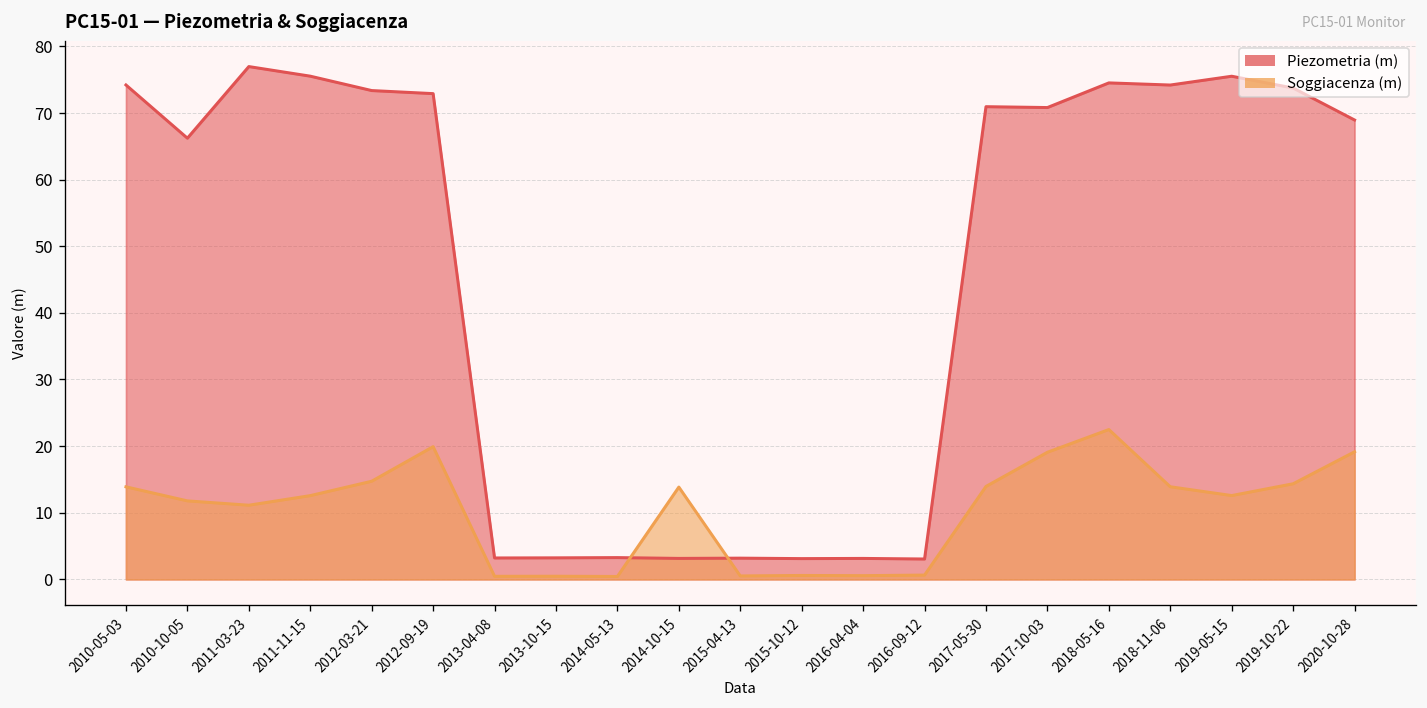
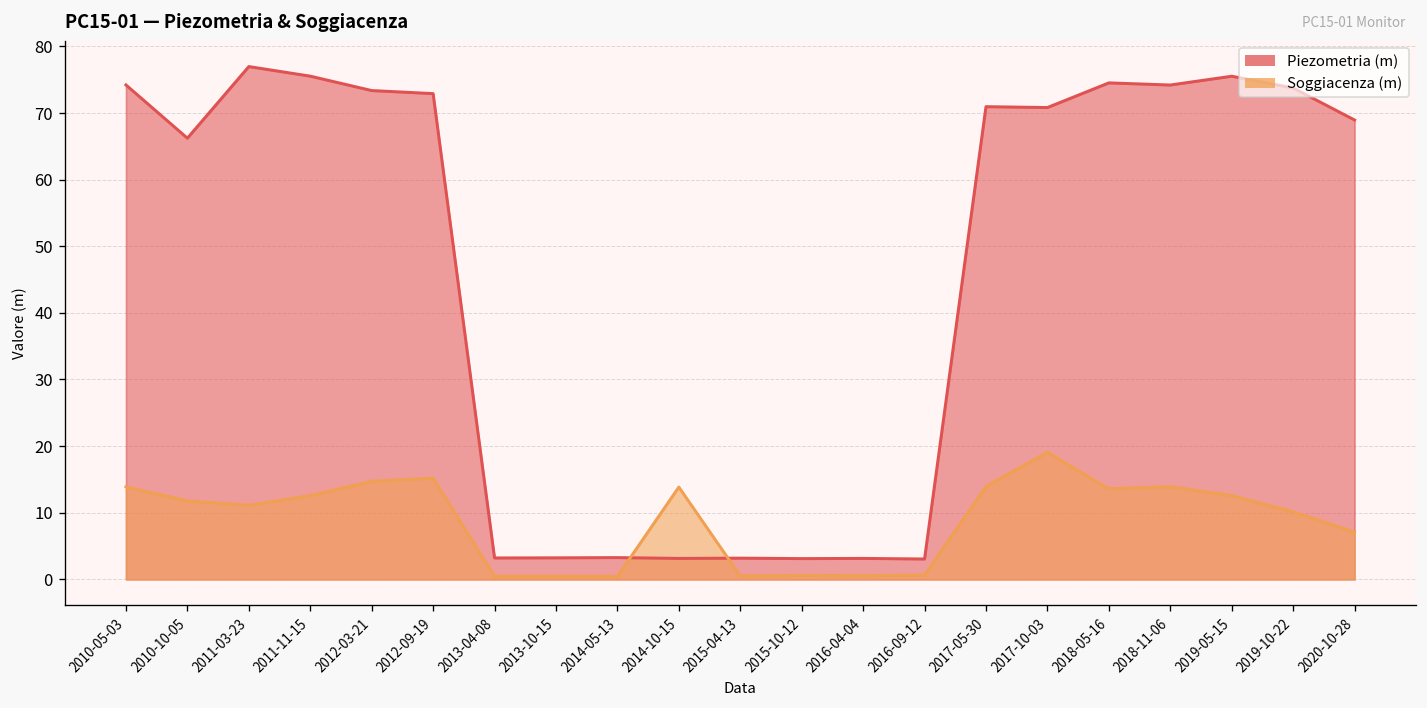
Soggiacenza (m), 2012-09-19: 20 -> 15
Soggiacenza (m), 2018-05-16: 22 -> 14
Soggiacenza (m), 2019-10-22: 14 -> 10
Soggiacenza (m), 2020-10-28: 19 -> 7
